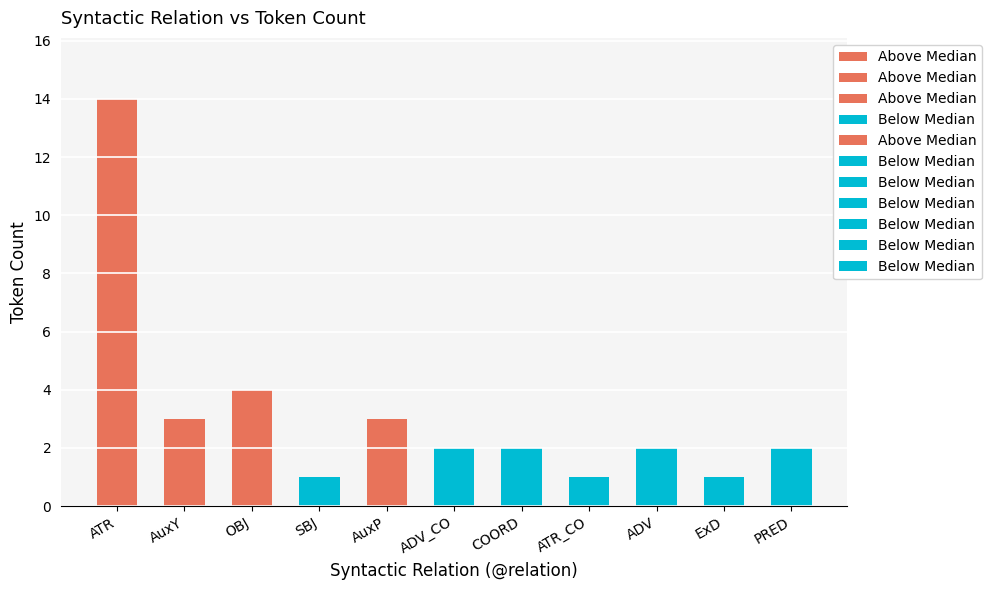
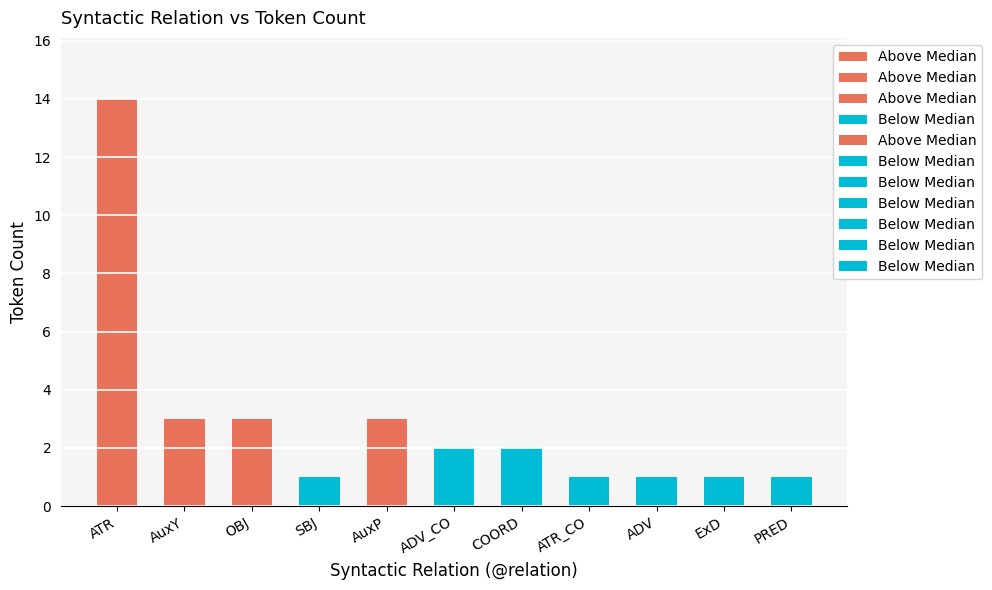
OBJ: 4 -> 3
ADV: 2 -> 1
PRED: 2 -> 1
